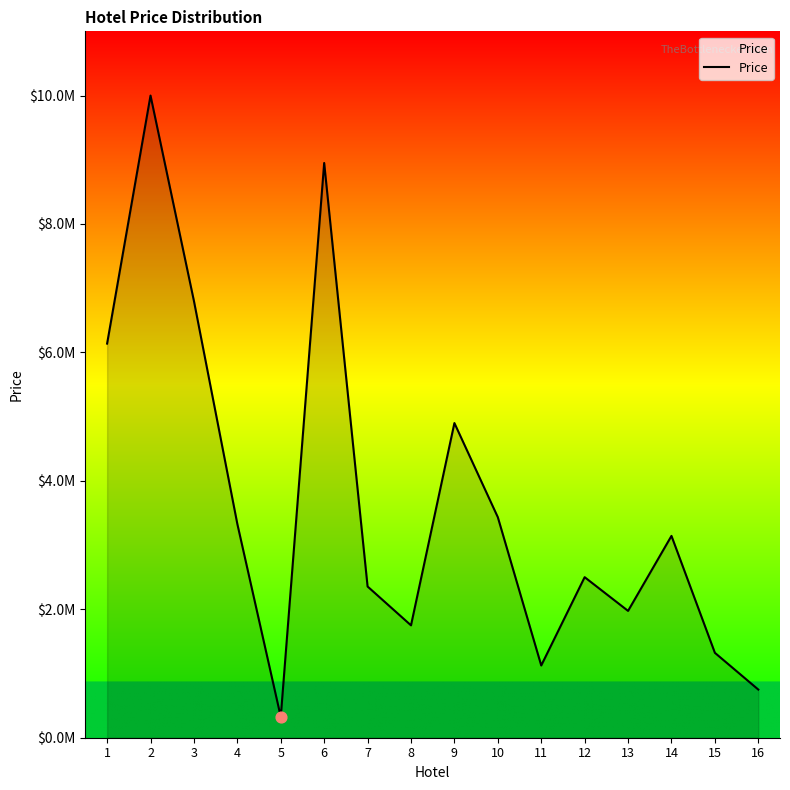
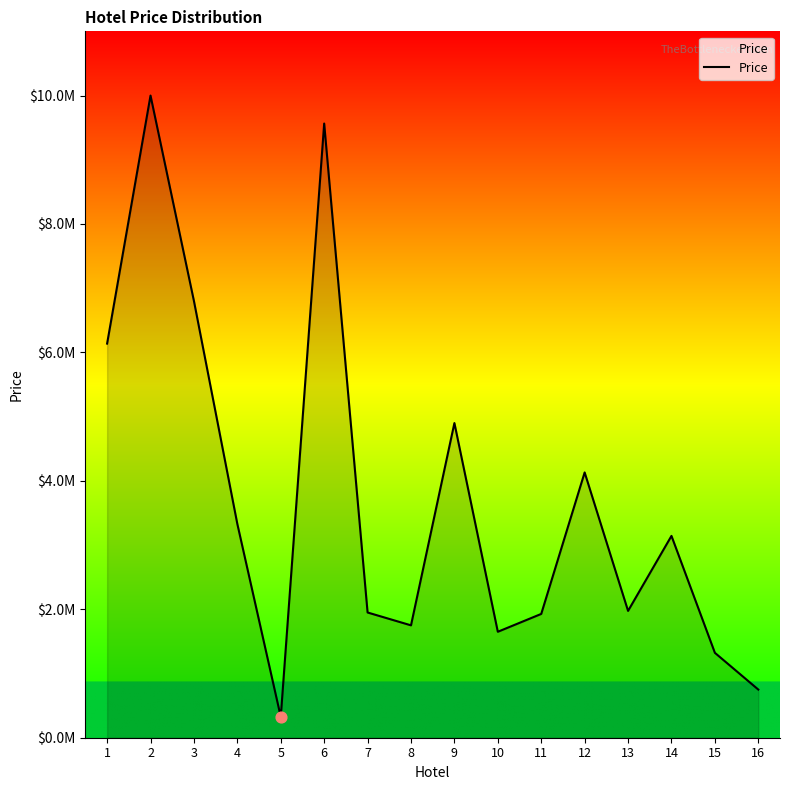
Price, 6: $9000000 -> $9600000
Price, 7: $2400000 -> $2000000
Price, 10: $3400000 -> $1700000
Price, 11: $1100000 -> $1900000
Price, 12: $2500000 -> $4100000
